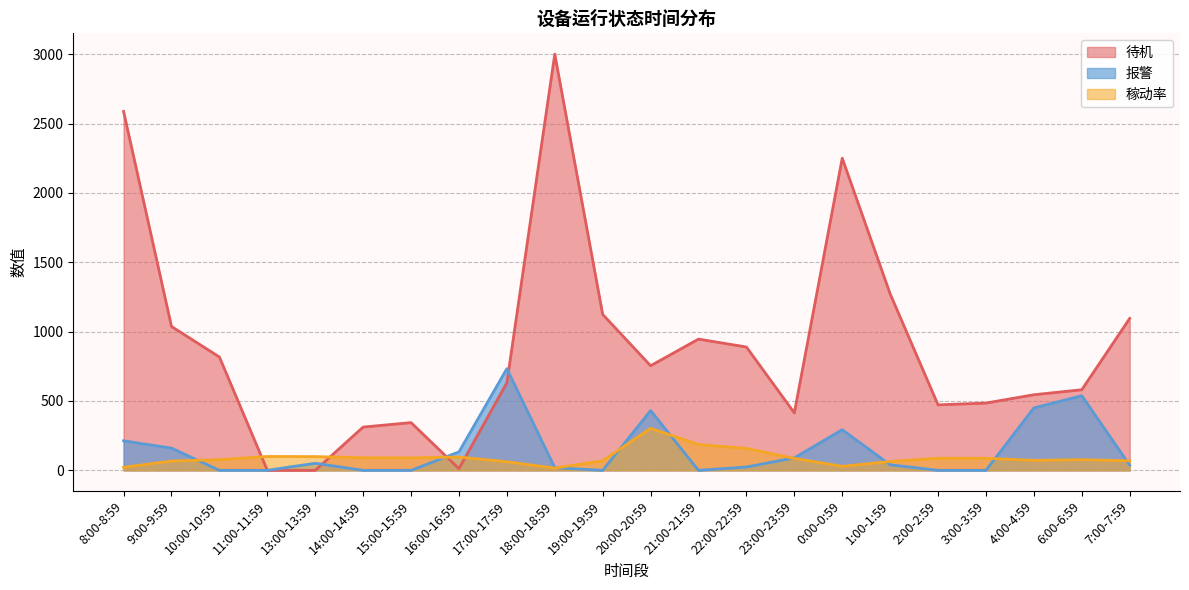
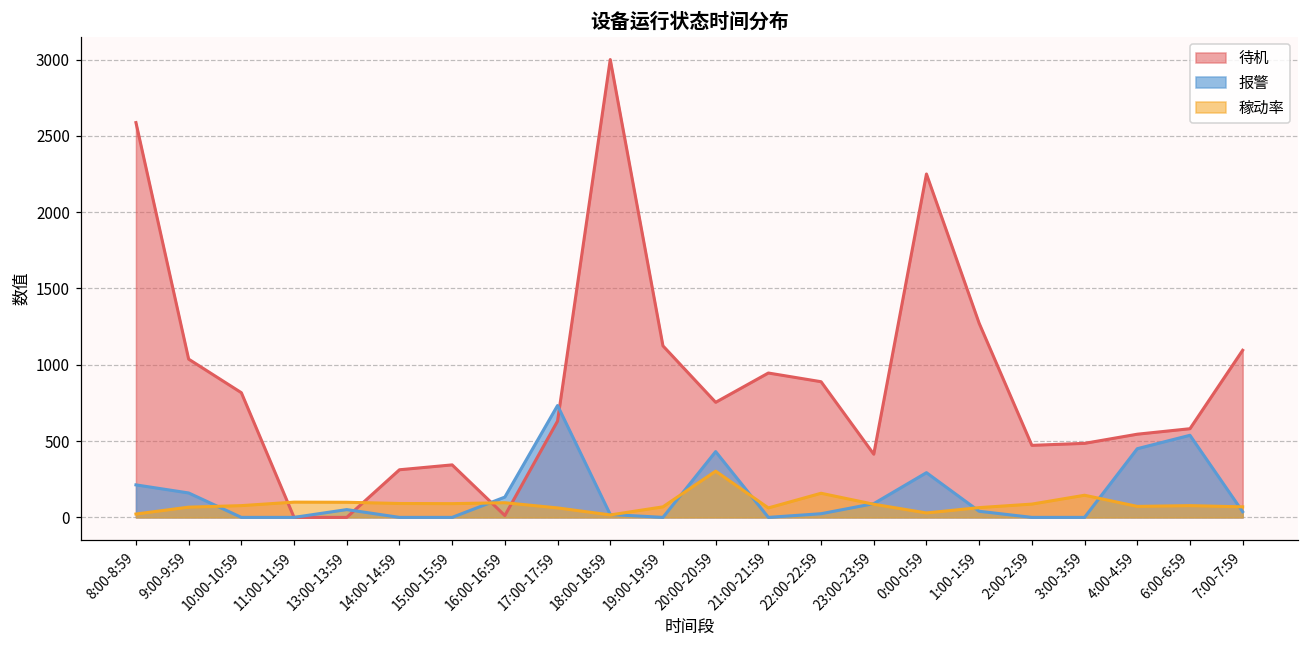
稼动率, 21:00-21:59: 190 -> 60
稼动率, 3:00-3:59: 90 -> 150
